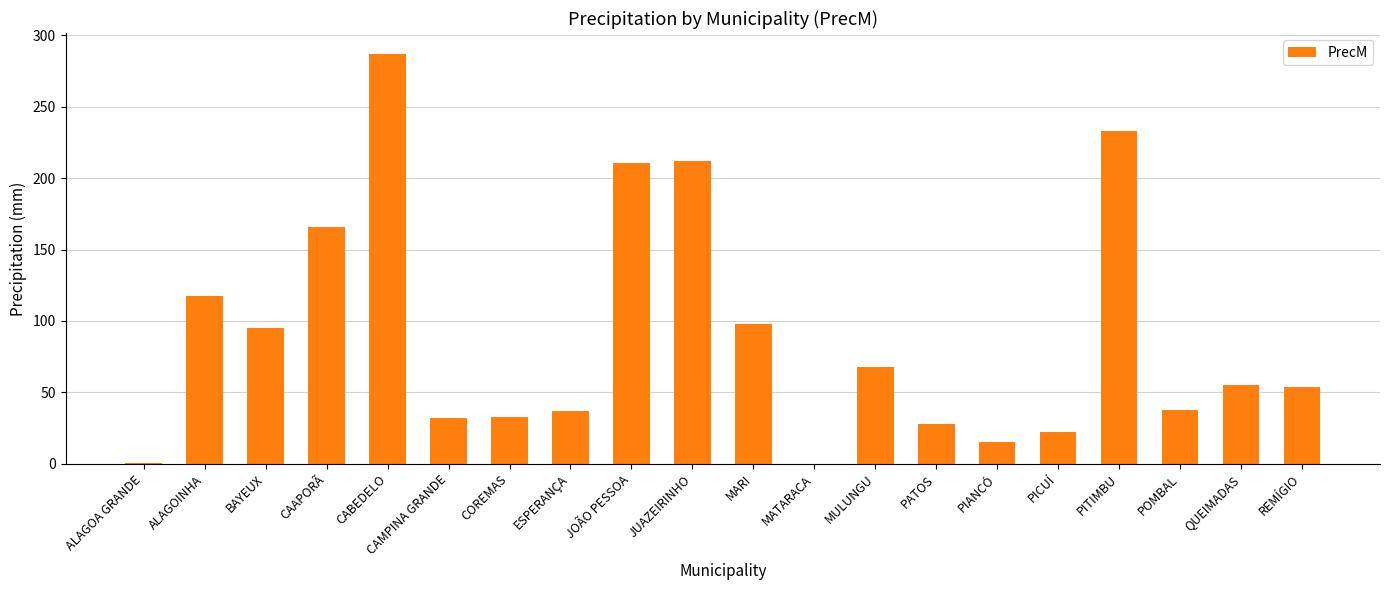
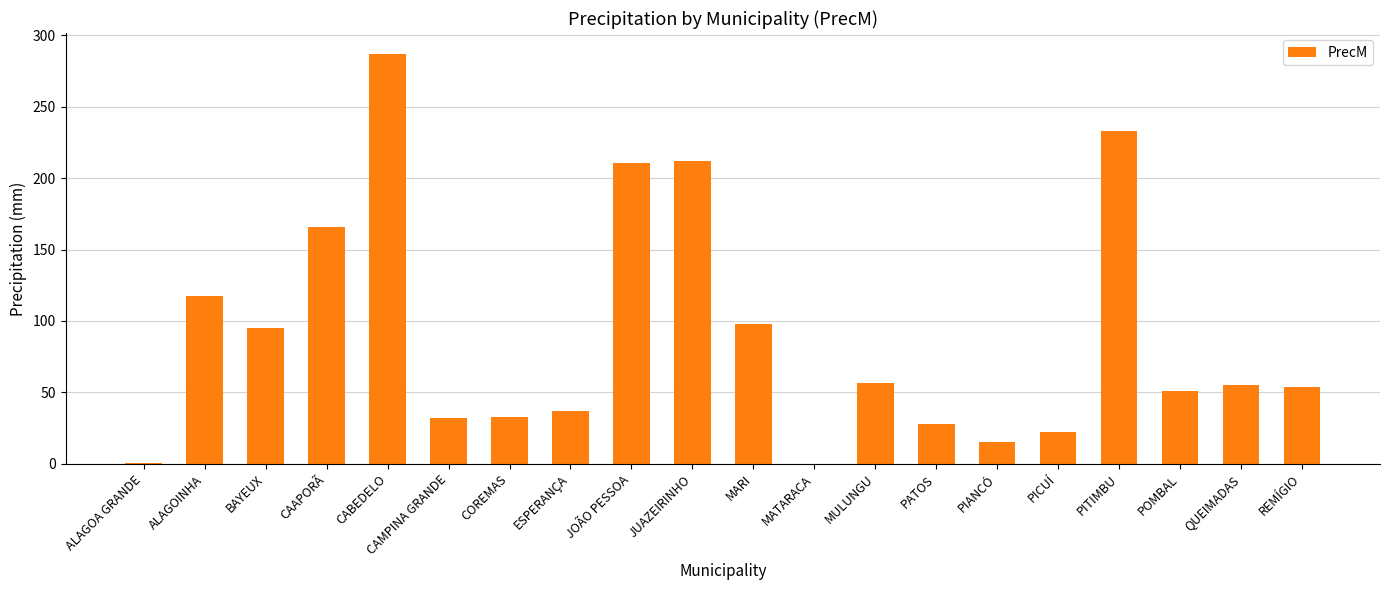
MULUNGU: 68 -> 57
POMBAL: 37 -> 51
